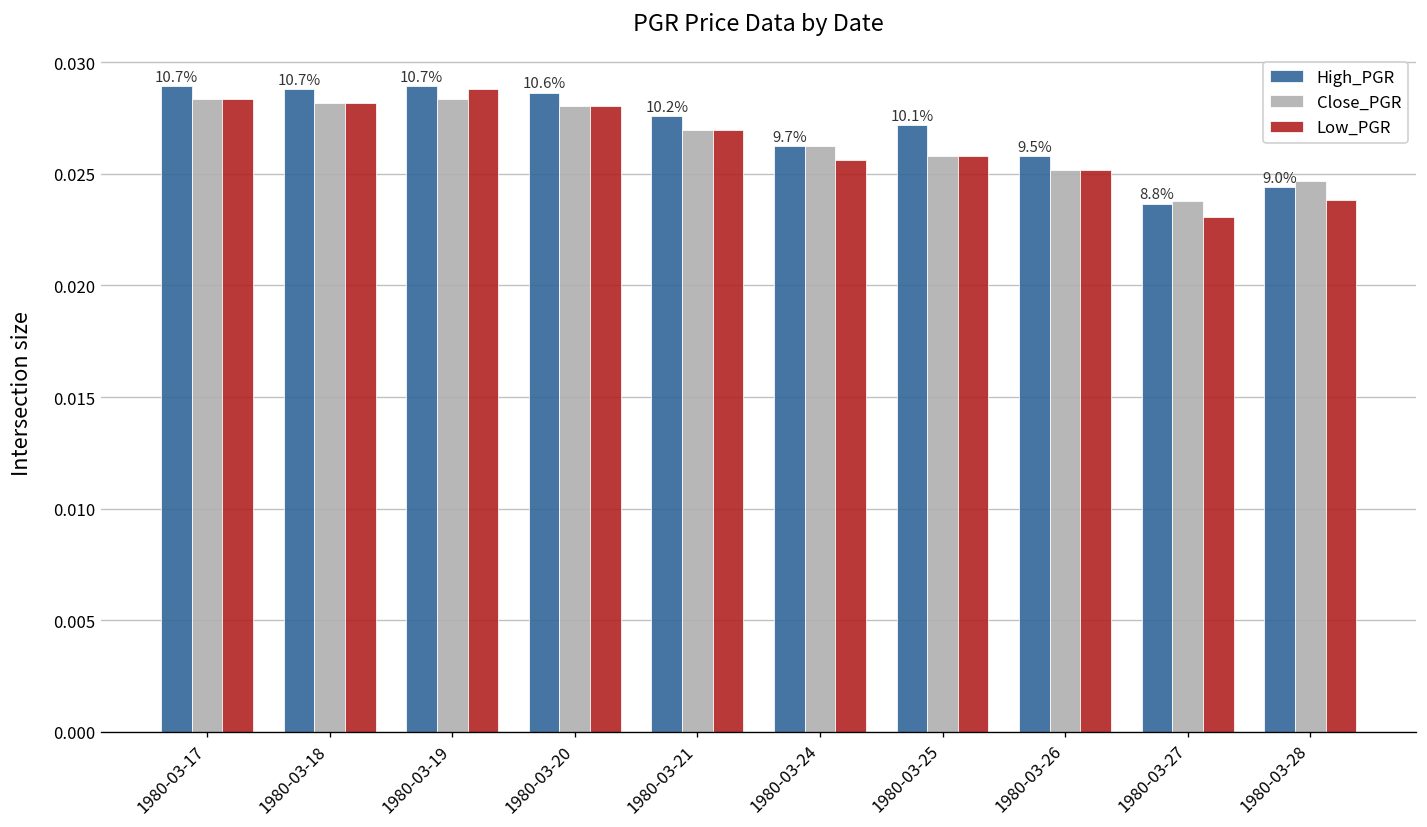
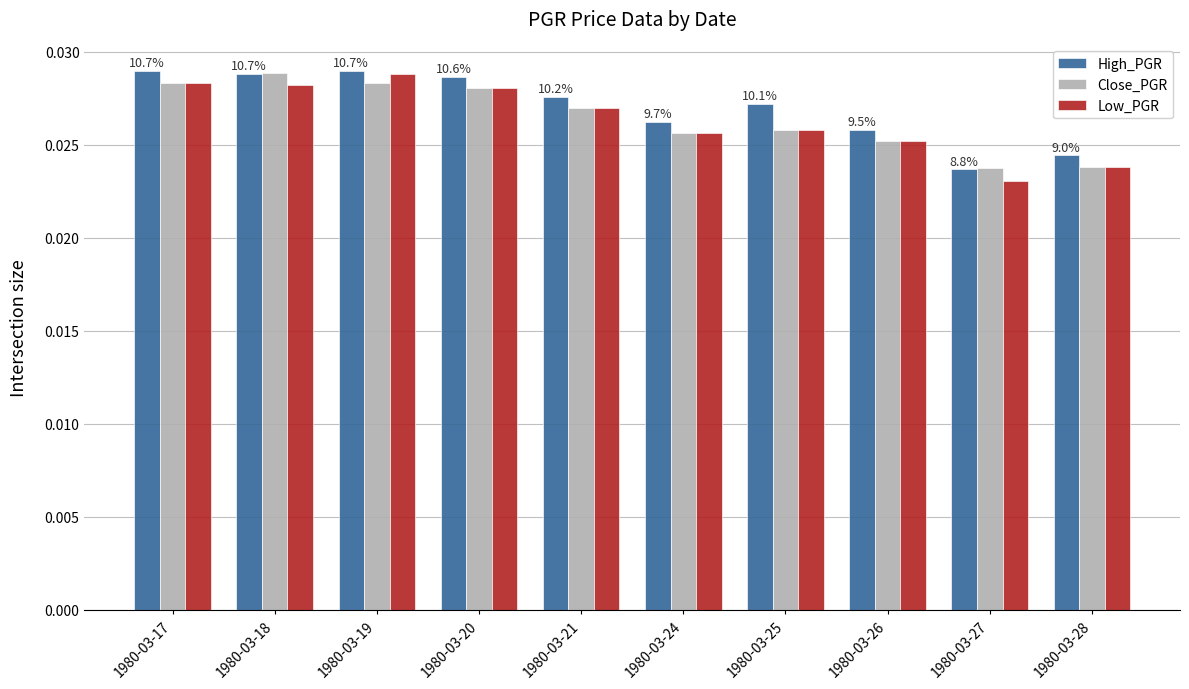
Close_PGR, 1980-03-18: 0.0282 -> 0.0288
Close_PGR, 1980-03-24: 0.0262 -> 0.0256
Close_PGR, 1980-03-28: 0.0247 -> 0.0238
